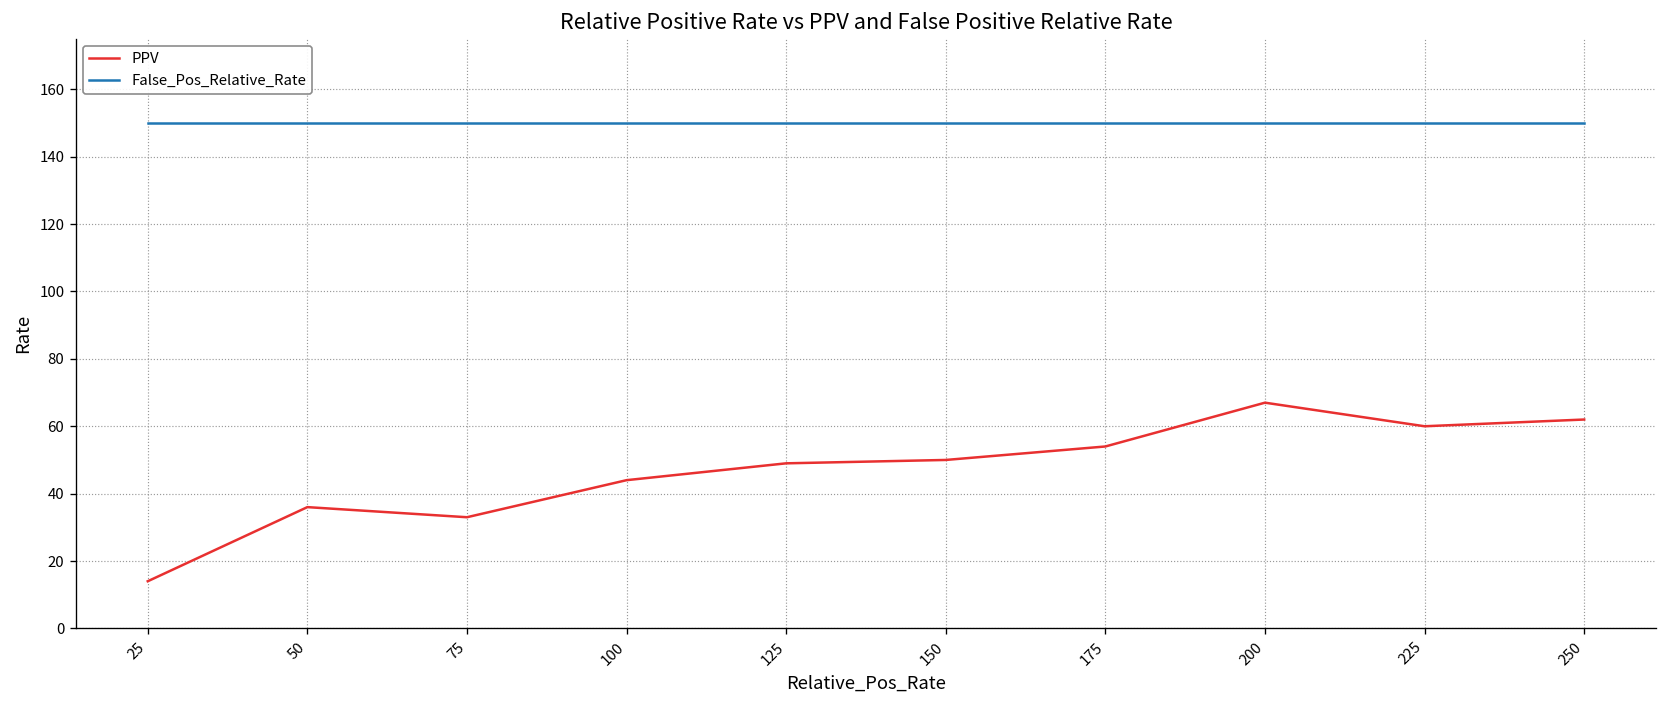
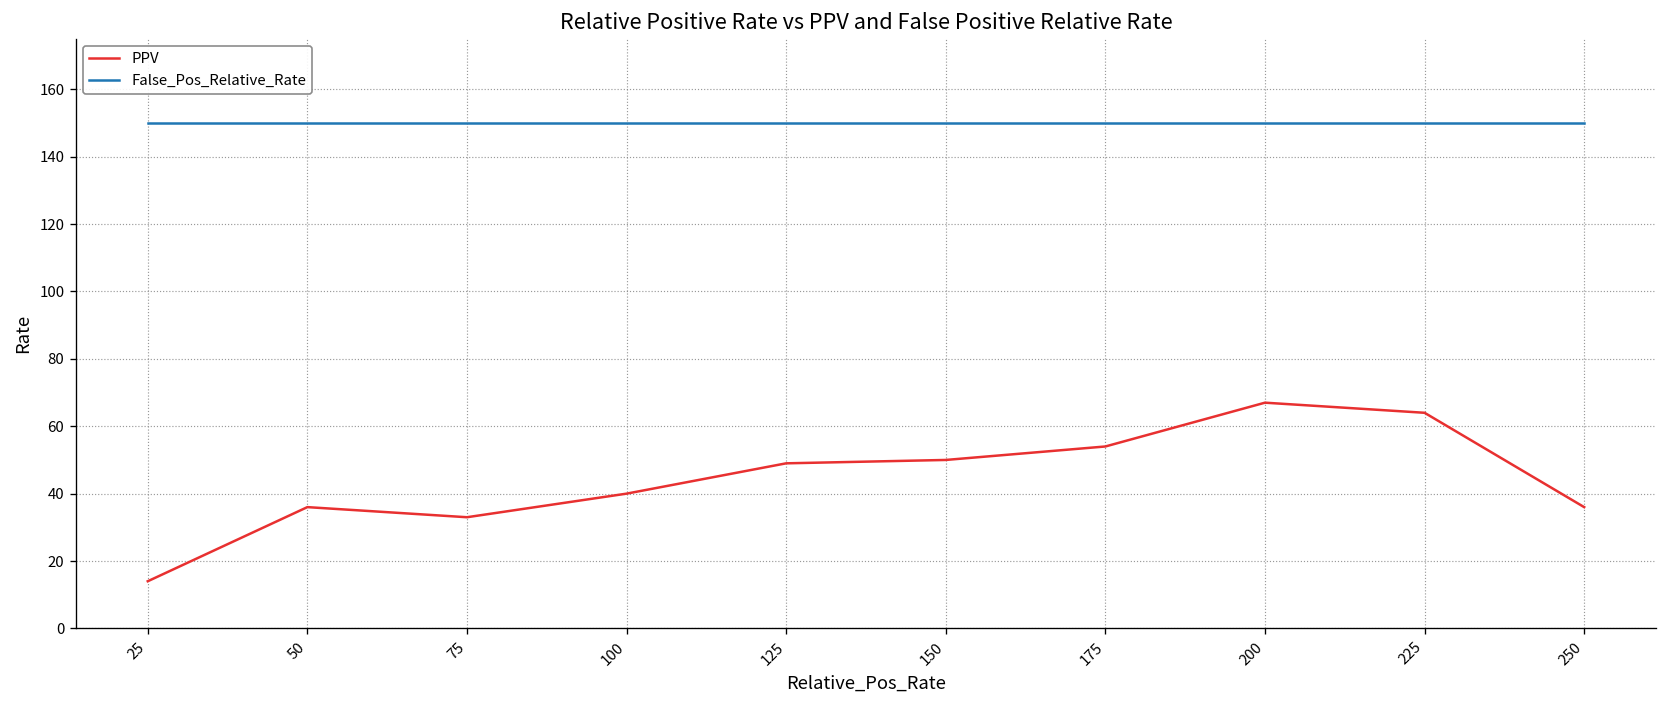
PPV, 100: 44 -> 40
PPV, 225: 60 -> 64
PPV, 250: 62 -> 36
